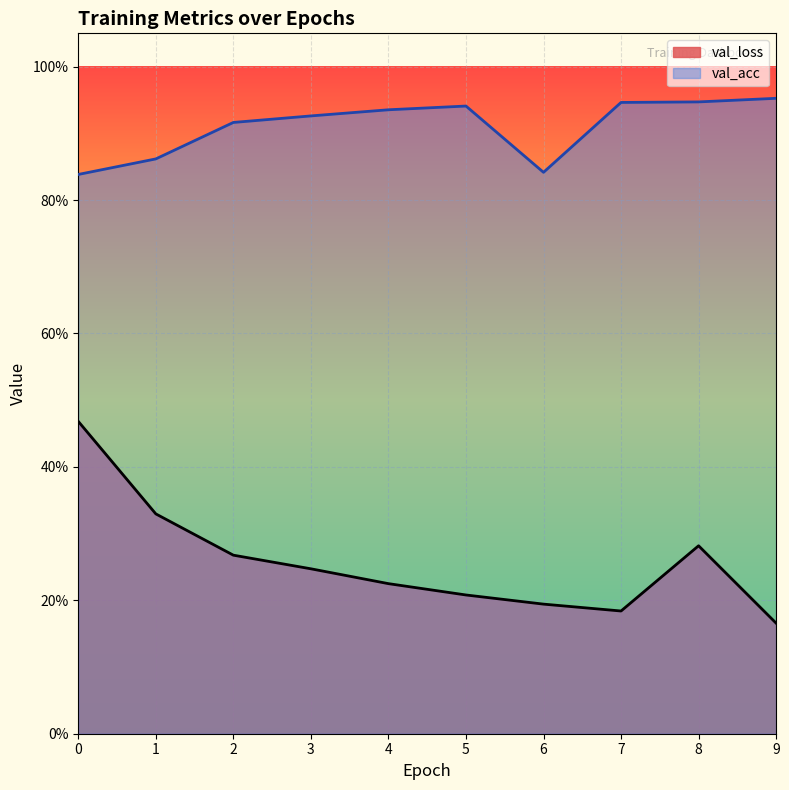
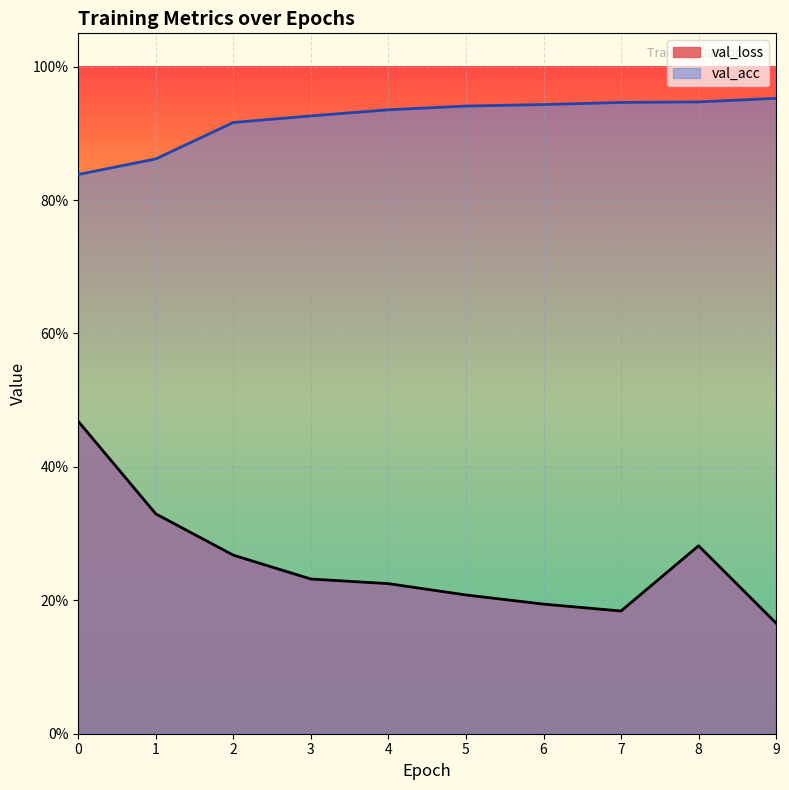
val_loss, 3: 25% -> 23%
val_acc, 6: 84% -> 94%
